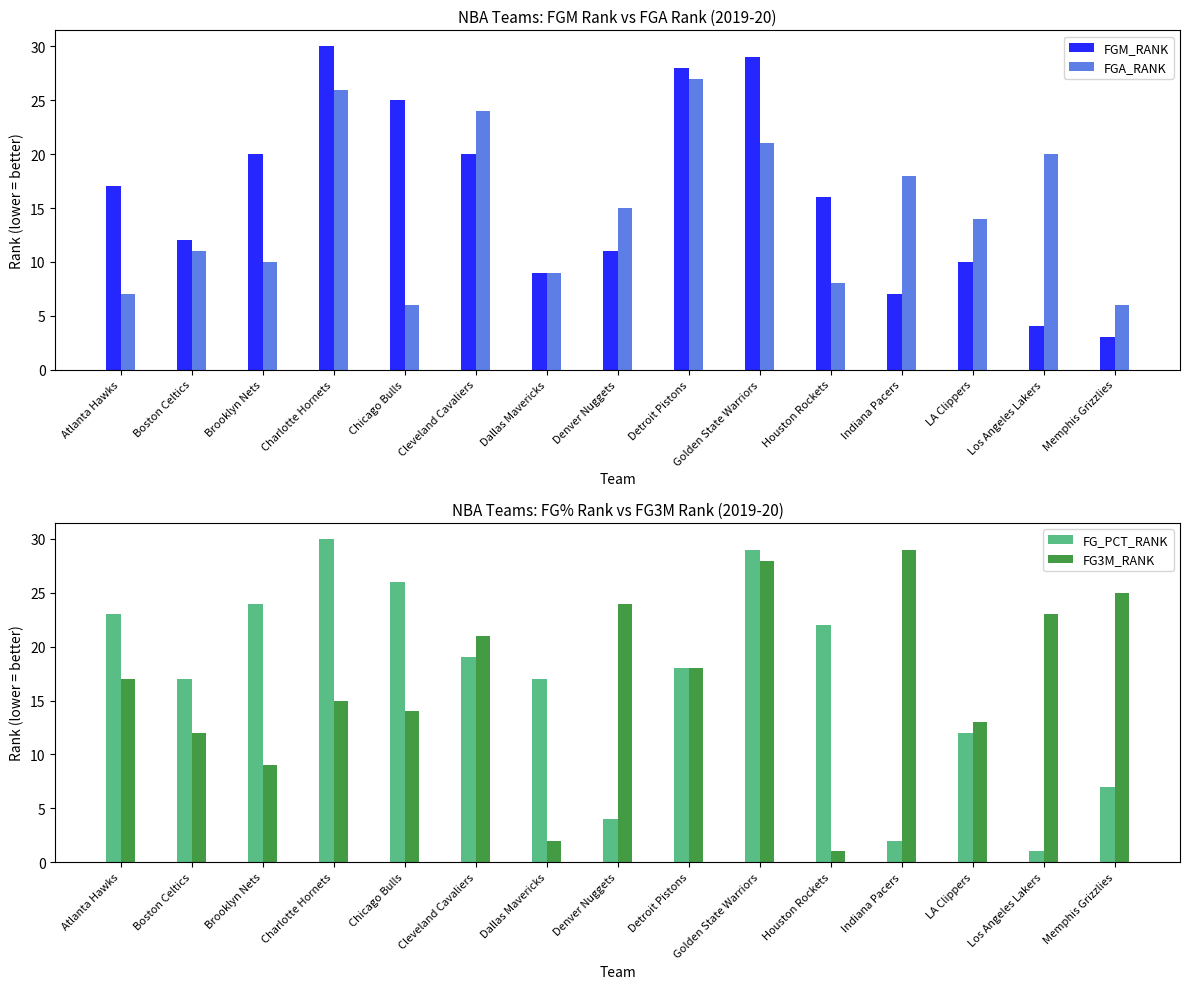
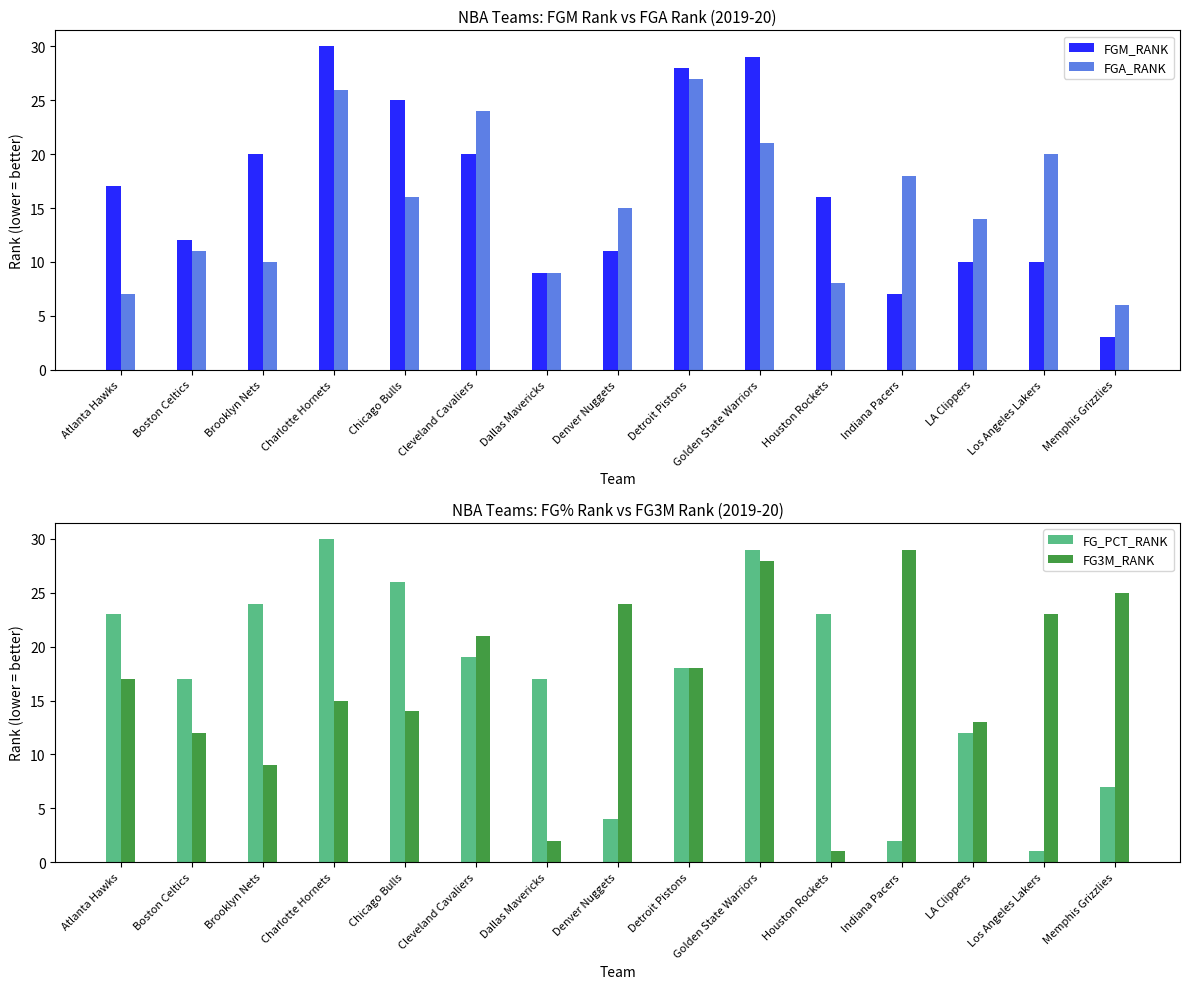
NBA Teams: FGM Rank vs FGA Rank (2019-20), FGA_RANK, Chicago Bulls: 6 -> 16
NBA Teams: FGM Rank vs FGA Rank (2019-20), FGM_RANK, Los Angeles Lakers: 4 -> 10
NBA Teams: FG% Rank vs FG3M Rank (2019-20), FG_PCT_RANK, Houston Rockets: 22 -> 23
